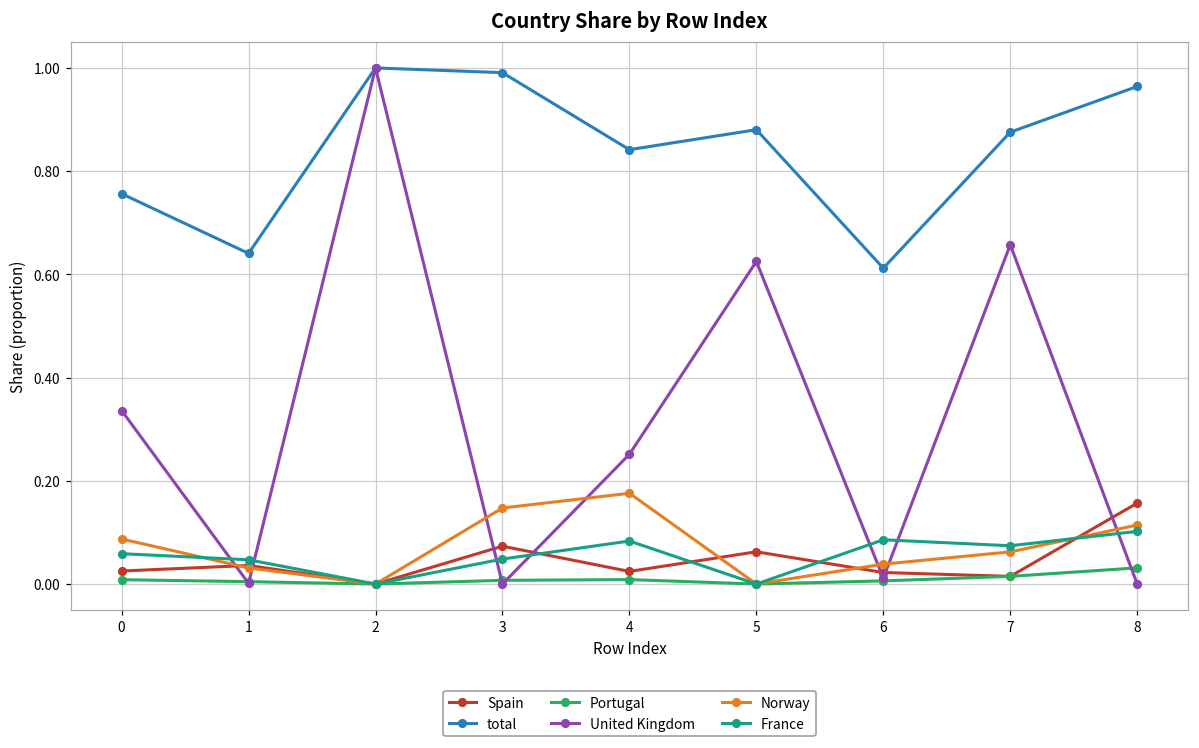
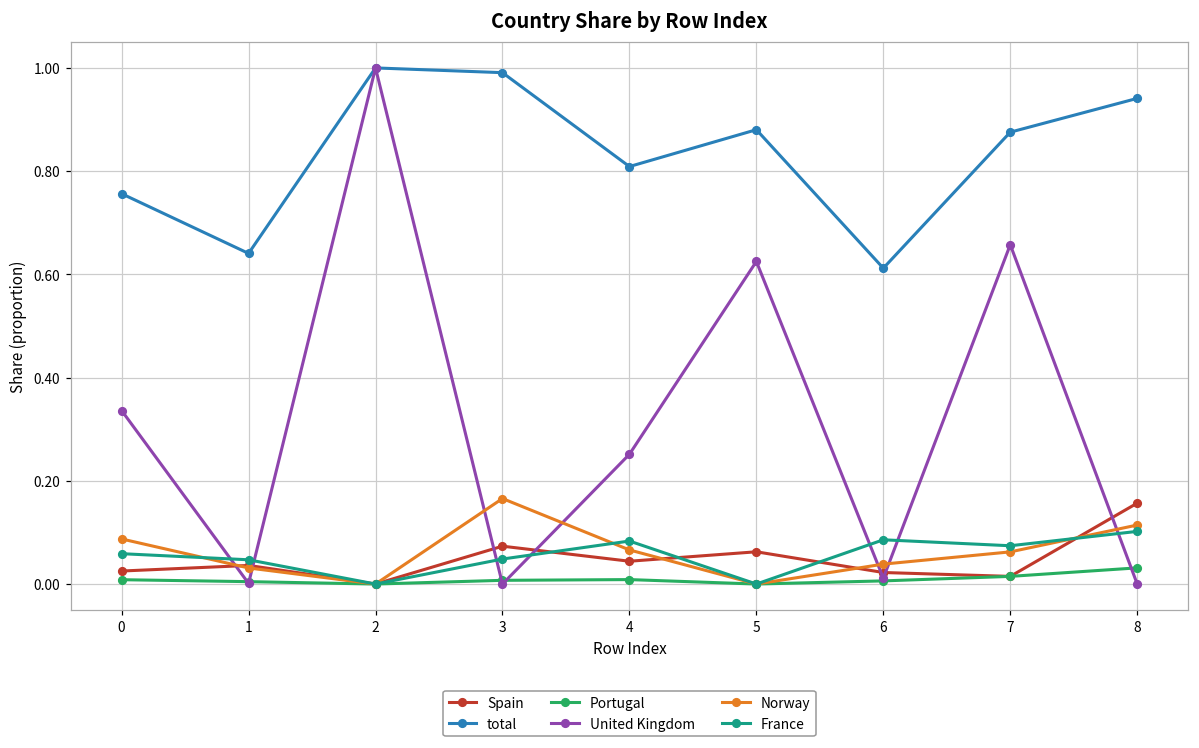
Norway, 3: 0.15 -> 0.17
Spain, 4: 0.02 -> 0.04
total, 4: 0.84 -> 0.81
Norway, 4: 0.18 -> 0.07
total, 8: 0.96 -> 0.94
